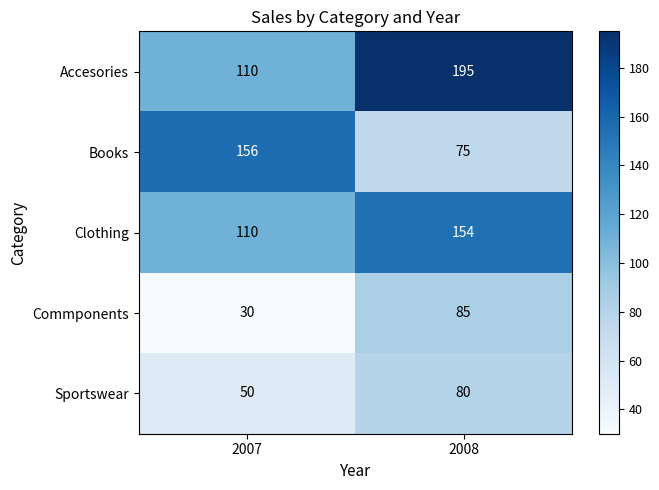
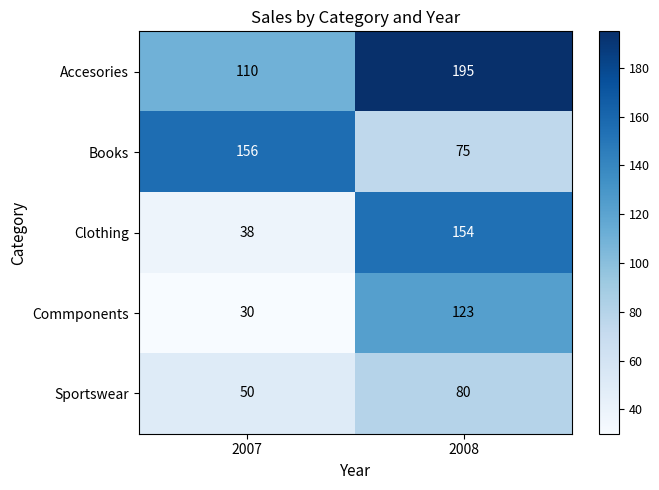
Clothing, 2007: 110 -> 38
Commponents, 2008: 85 -> 123
